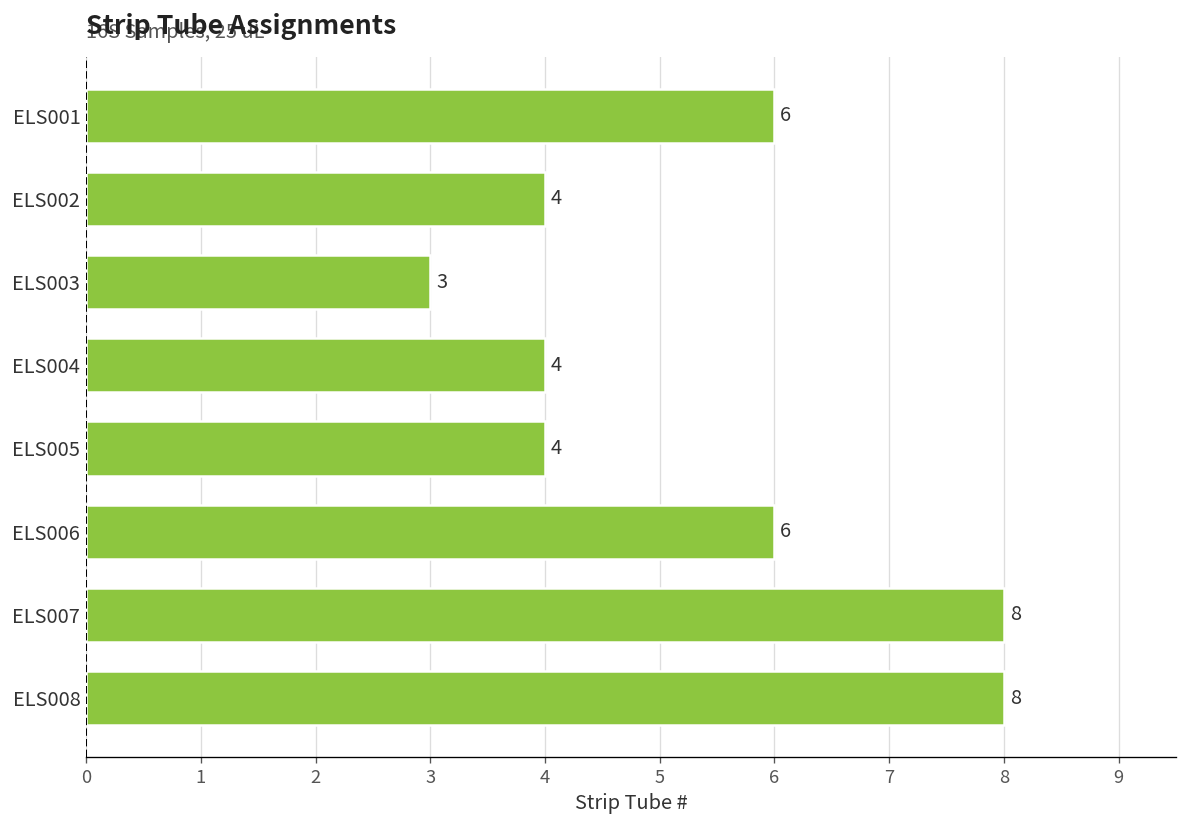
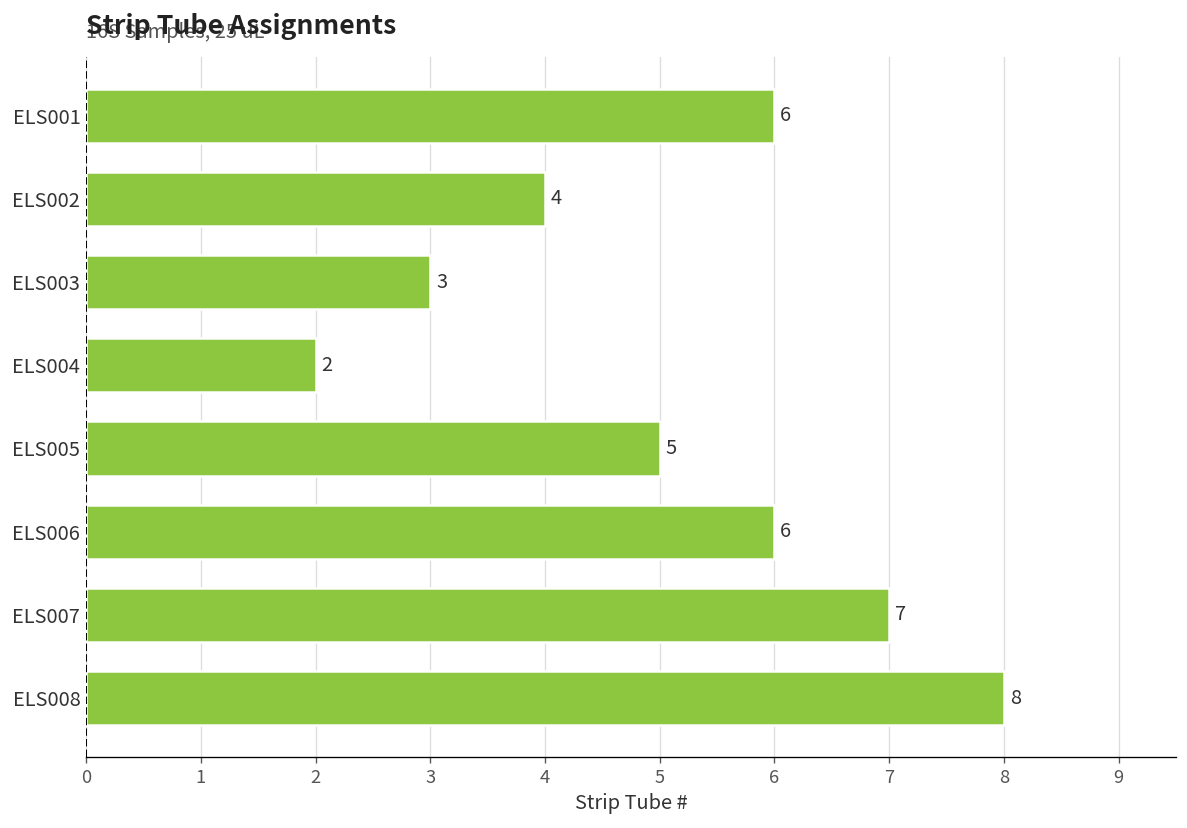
ELS004: 4 -> 2
ELS005: 4 -> 5
ELS007: 8 -> 7
